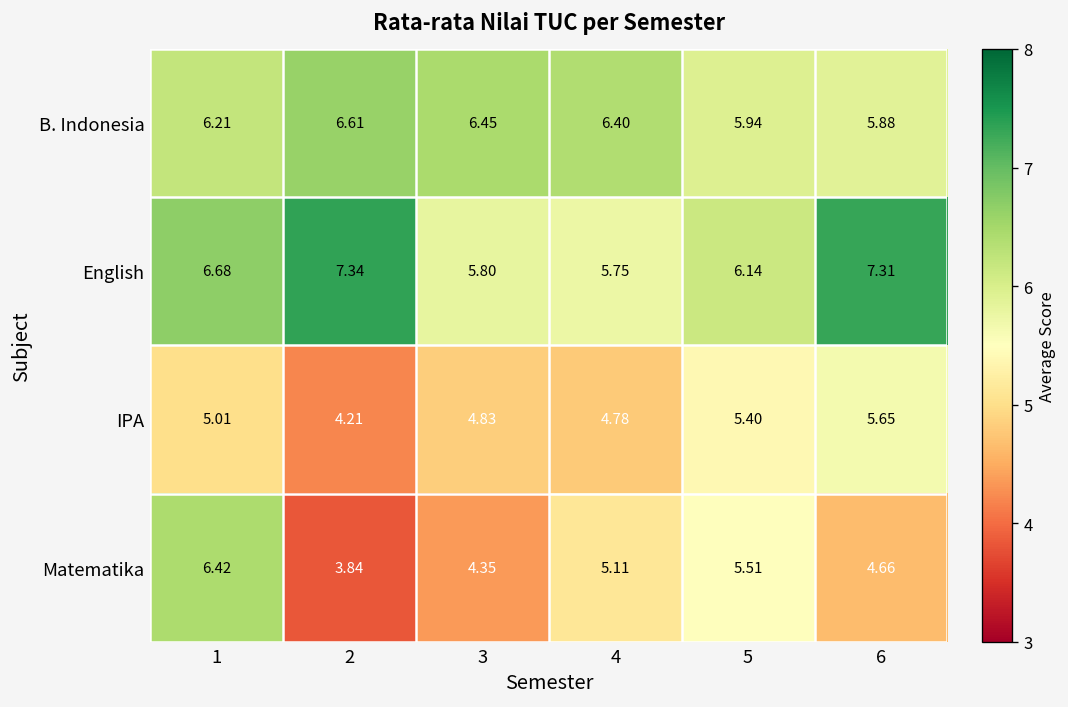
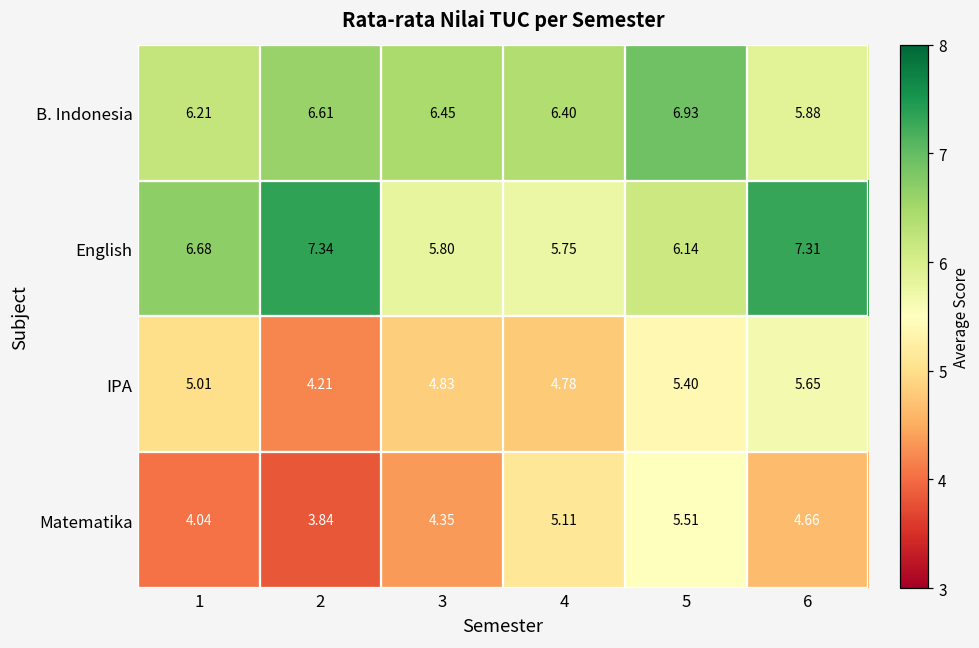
B. Indonesia, 5: 5.94 -> 6.93
Matematika, 1: 6.42 -> 4.04
